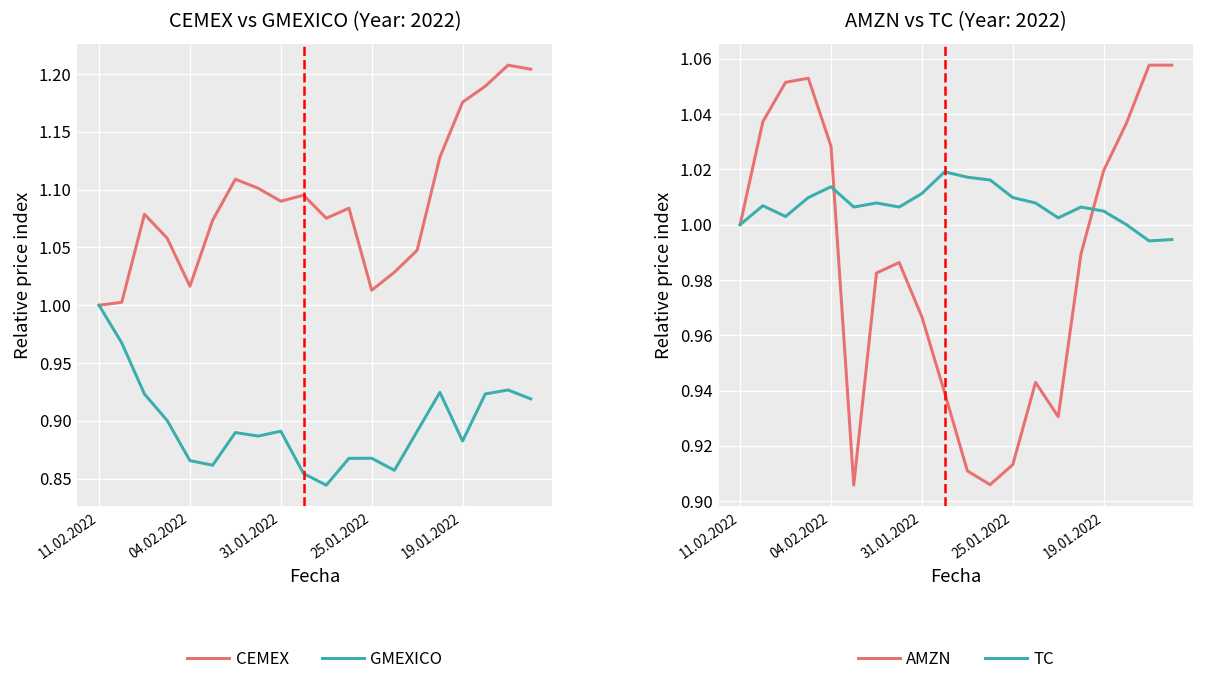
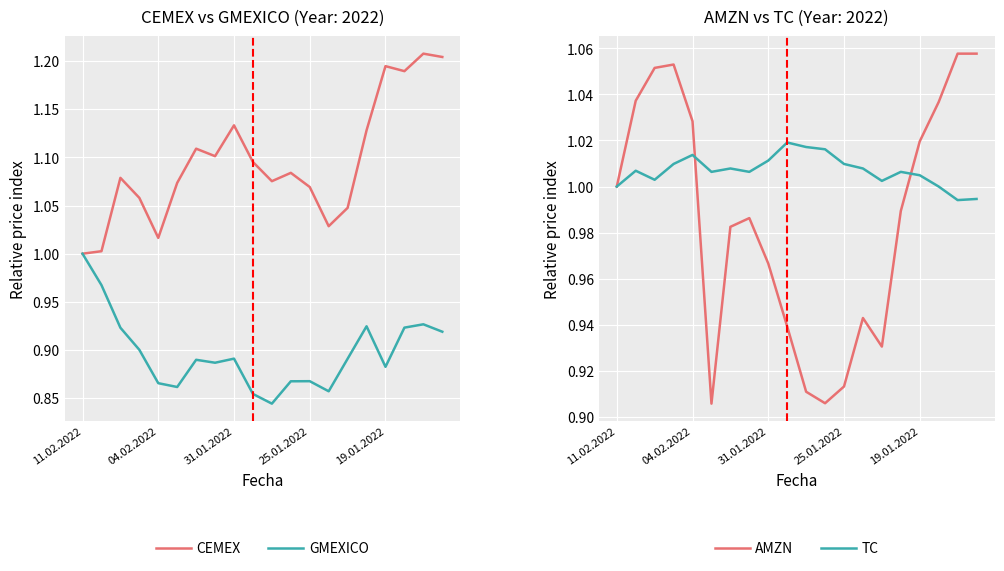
CEMEX vs GMEXICO (Year: 2022), CEMEX, 31.01.2022: 1.09 -> 1.13
CEMEX vs GMEXICO (Year: 2022), CEMEX, 25.01.2022: 1.01 -> 1.07
CEMEX vs GMEXICO (Year: 2022), CEMEX, 19.01.2022: 1.18 -> 1.19
